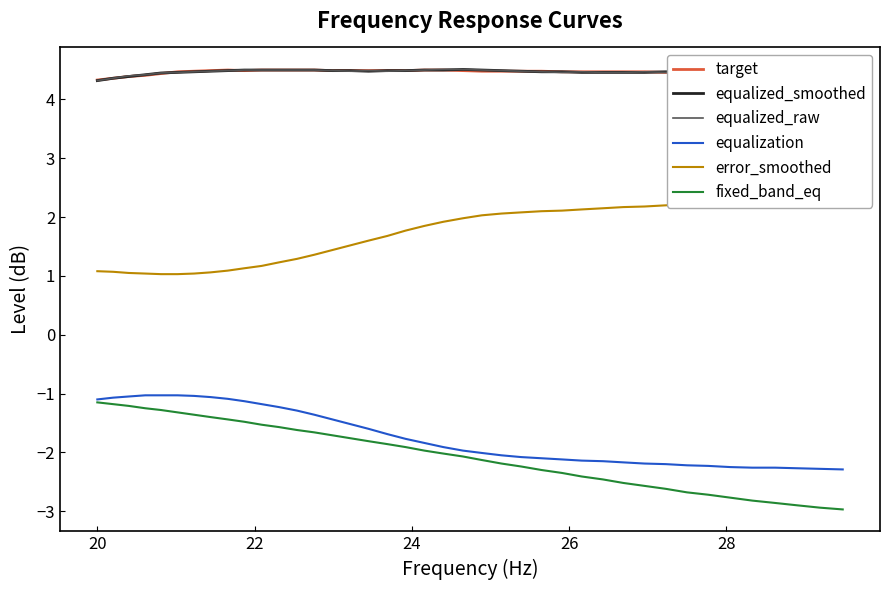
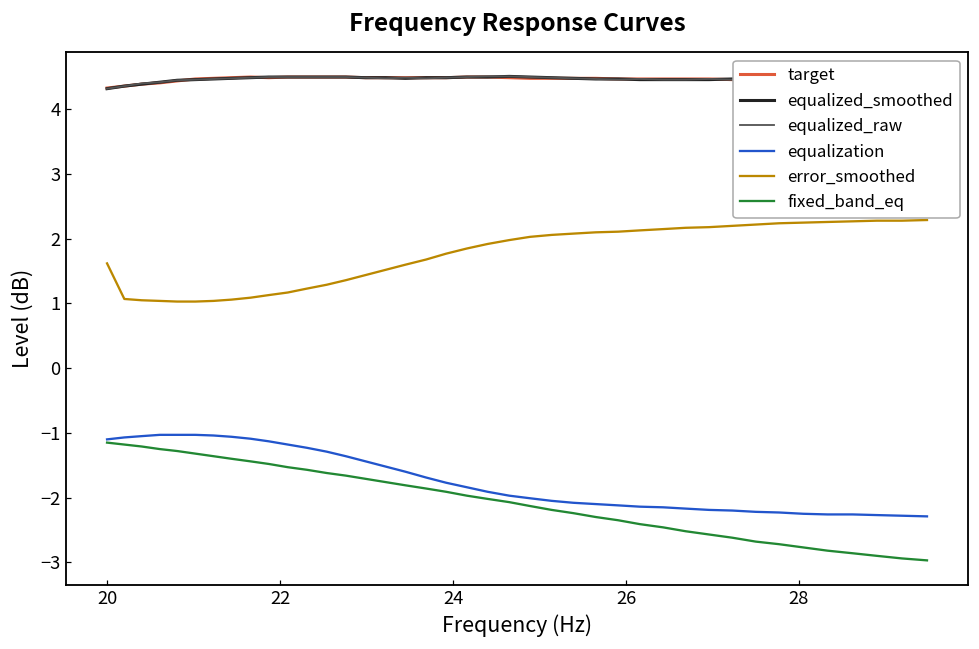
error_smoothed, 20: 1.1 -> 1.6
